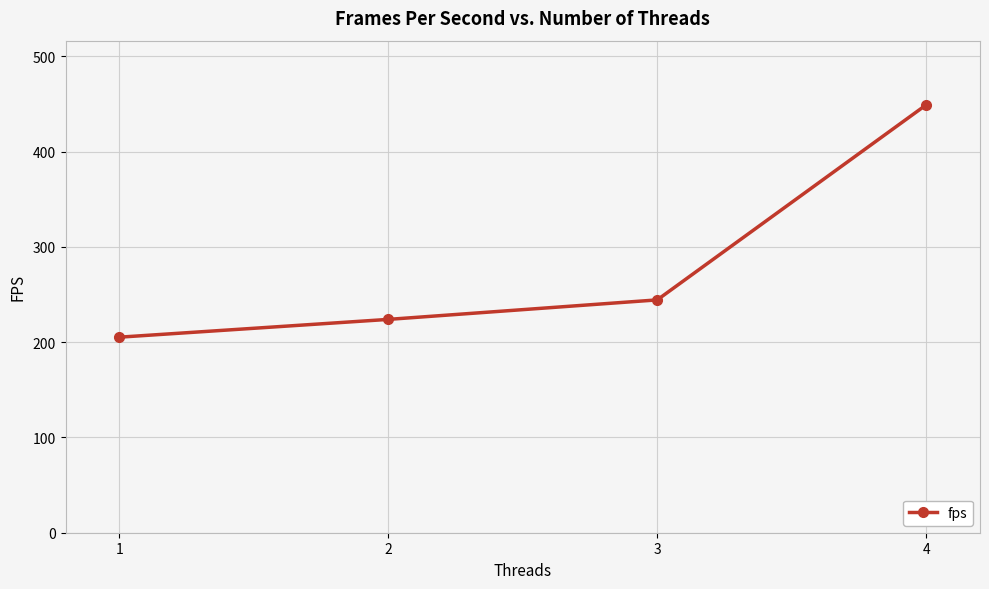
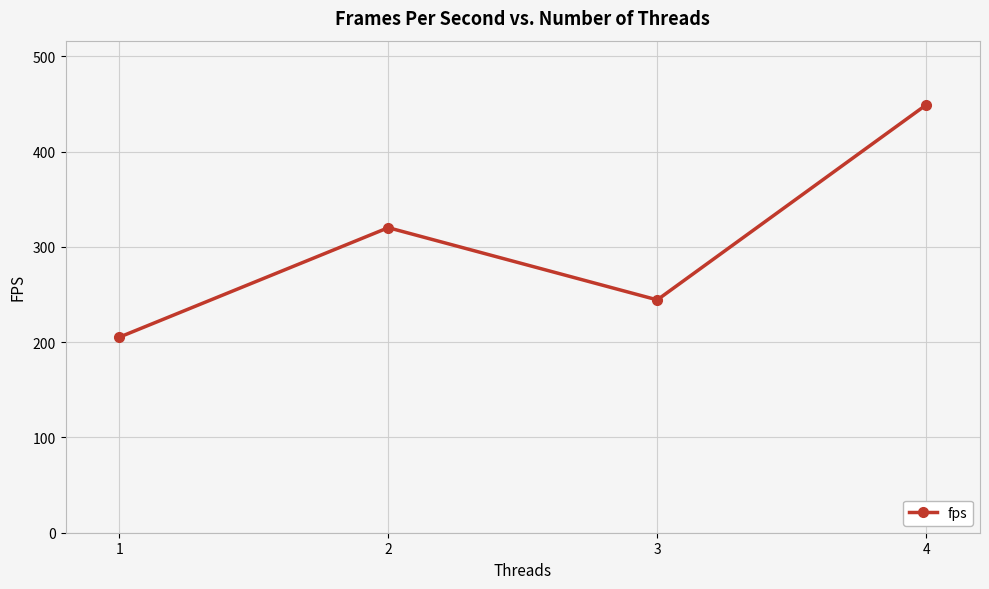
2: 220 -> 320
